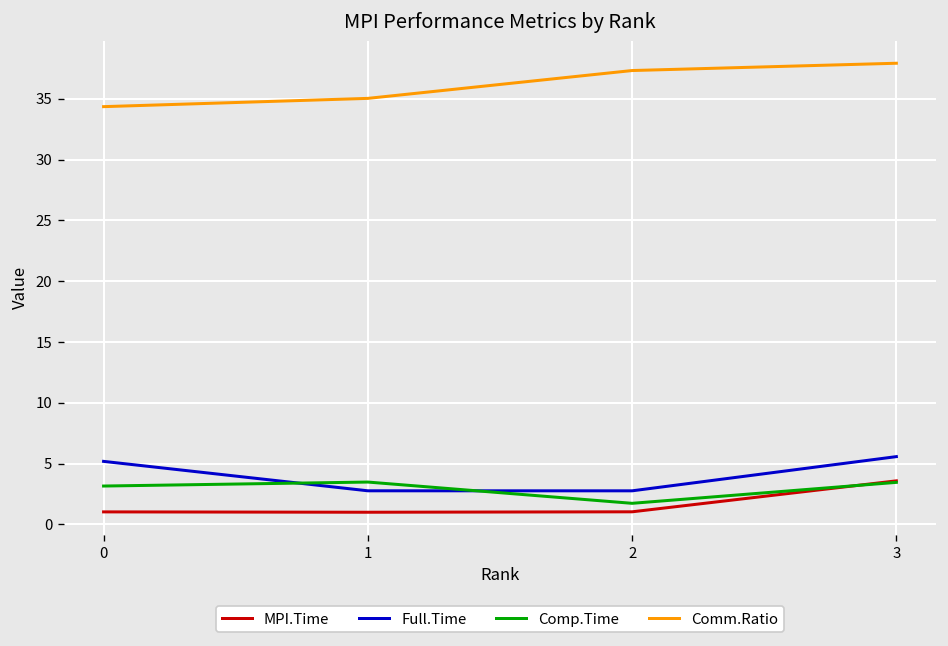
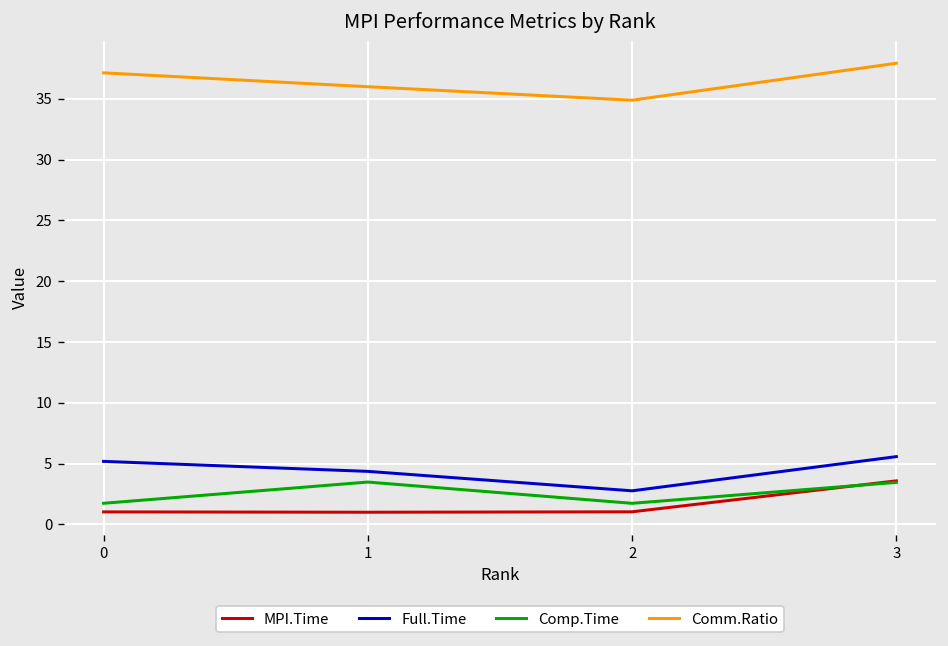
Comp.Time, 0: 3.1 -> 1.7
Comm.Ratio, 0: 34.4 -> 37.1
Full.Time, 1: 2.8 -> 4.4
Comm.Ratio, 1: 35.0 -> 36.0
Comm.Ratio, 2: 37.3 -> 34.9
